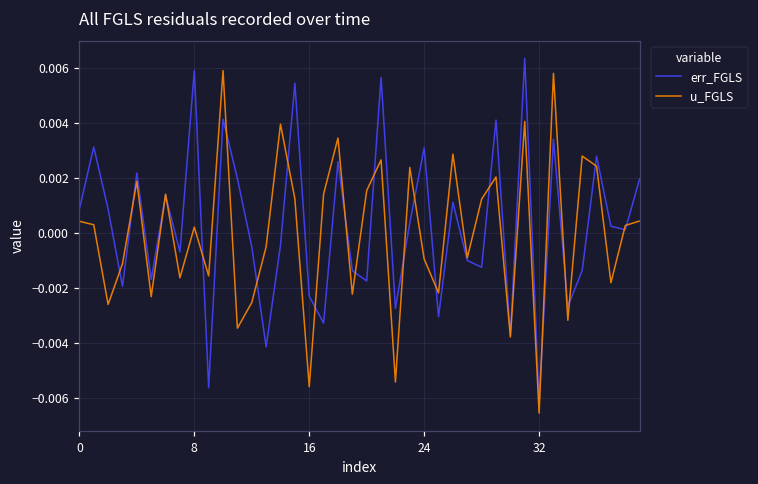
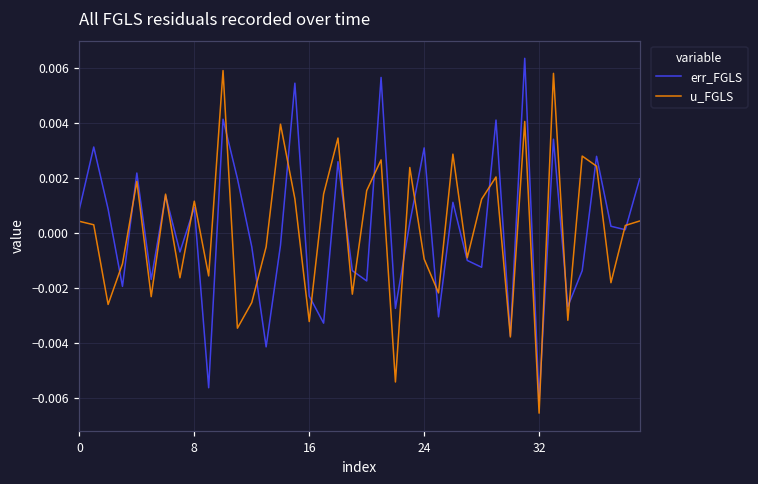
err_FGLS, 8: 0.0059 -> 0.0009
u_FGLS, 8: 0.0002 -> 0.0012
u_FGLS, 16: -0.0056 -> -0.0032
